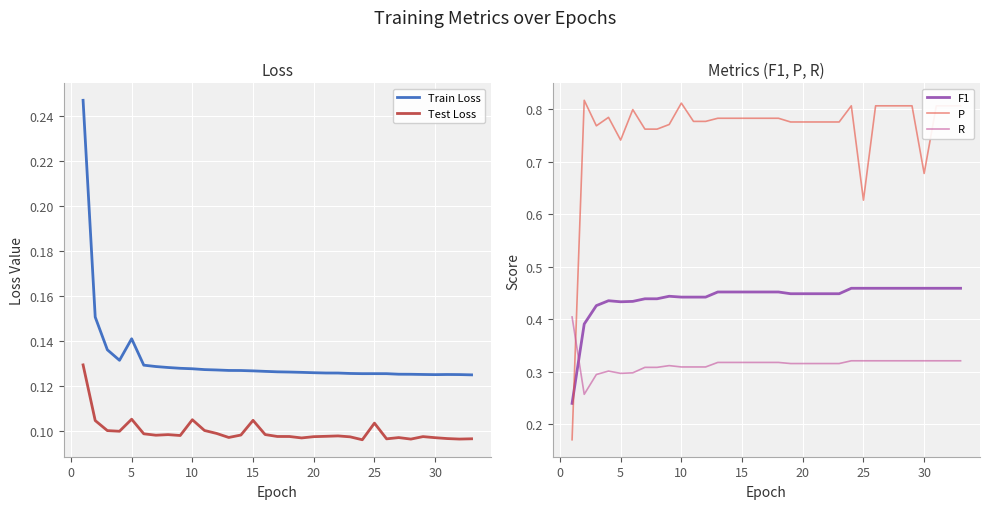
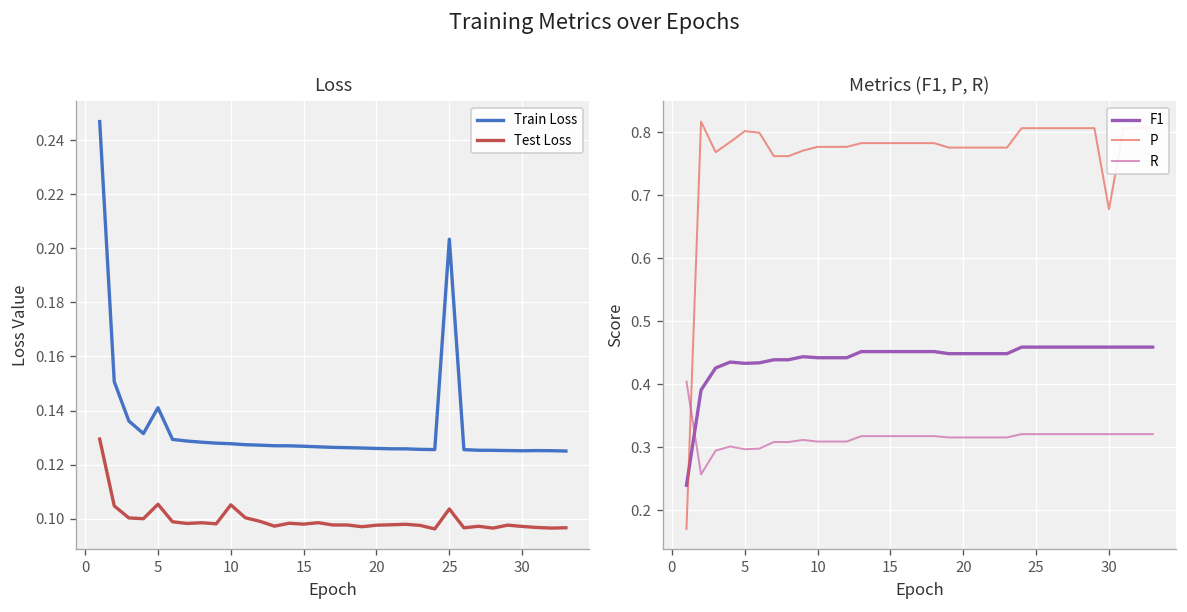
Loss, Test Loss, 15: 0.105 -> 0.098
Loss, Train Loss, 25: 0.126 -> 0.203
Metrics (F1, P, R), P, 5: 0.74 -> 0.80
Metrics (F1, P, R), P, 10: 0.81 -> 0.78
Metrics (F1, P, R), P, 25: 0.63 -> 0.81
